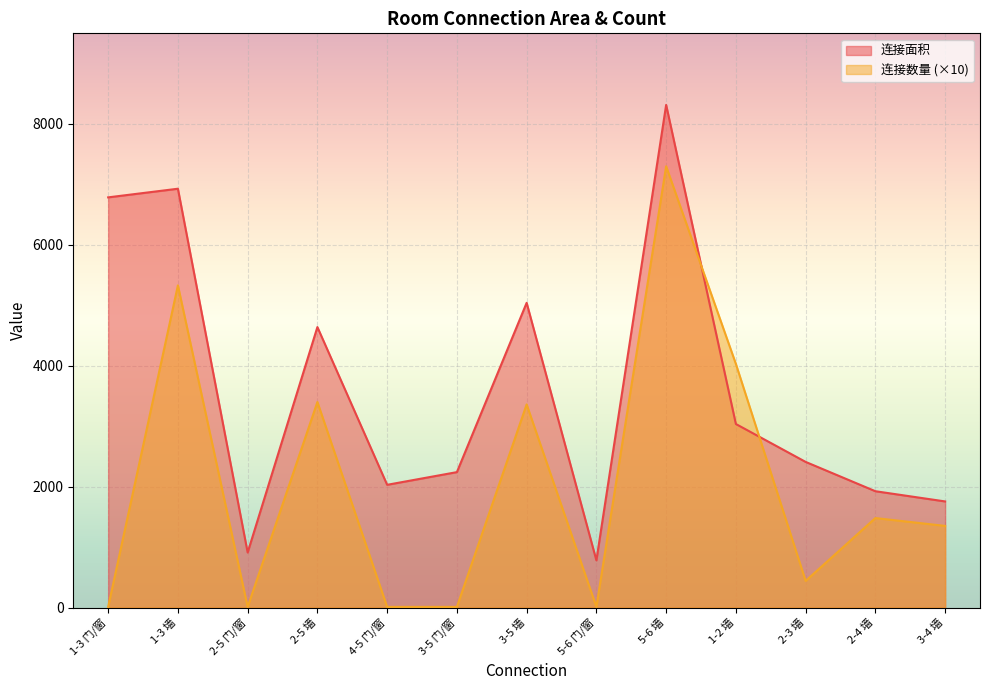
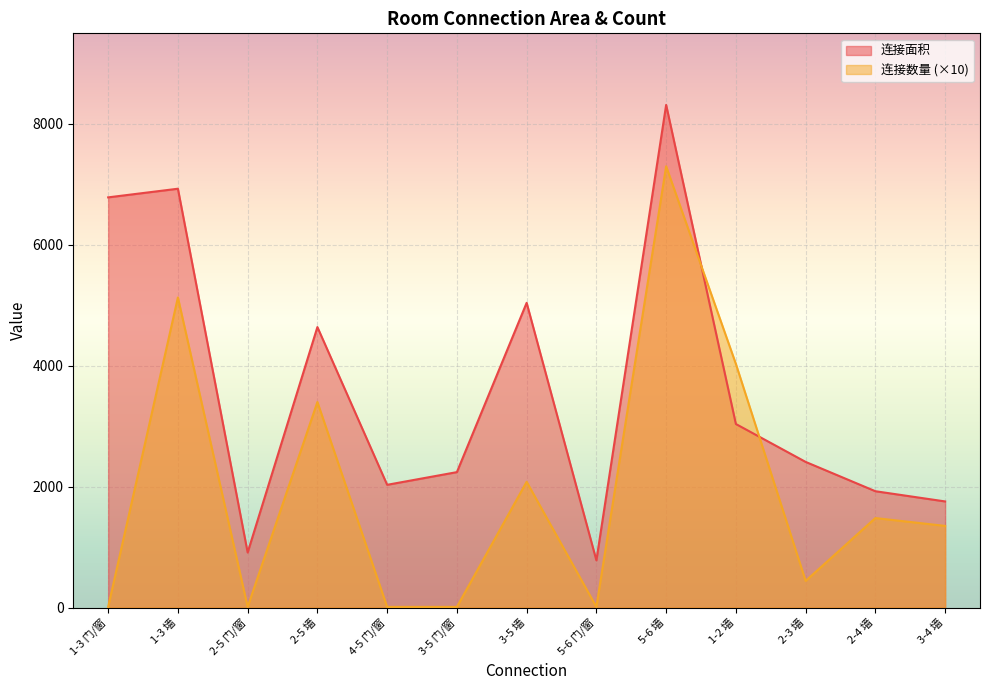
连接数量 (×10), 1-3 墙: 5300 -> 5100
连接数量 (×10), 3-5 墙: 3400 -> 2100
